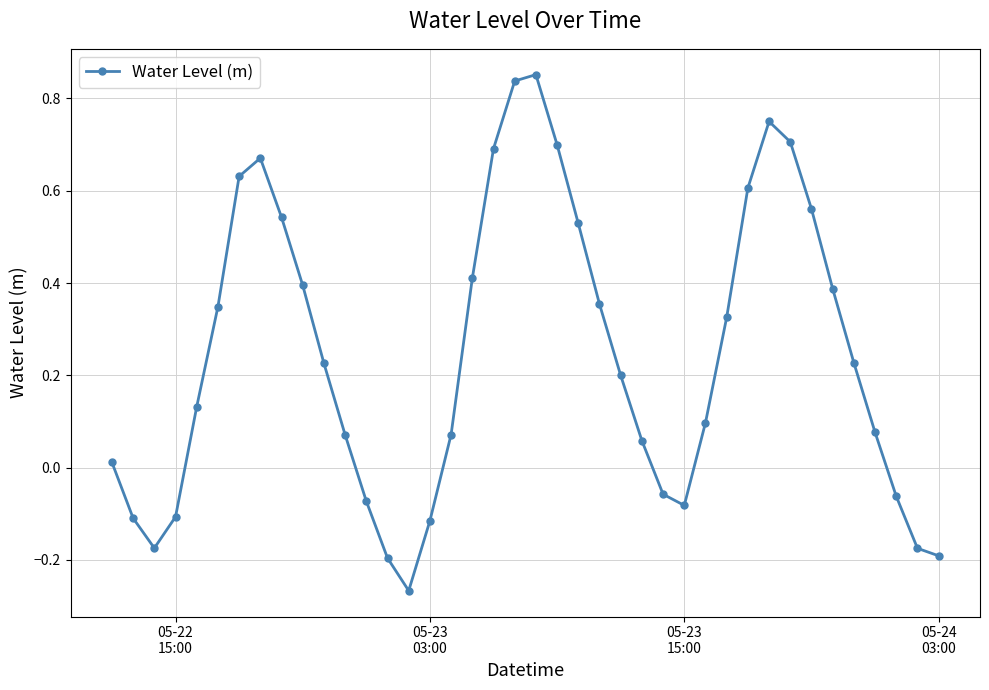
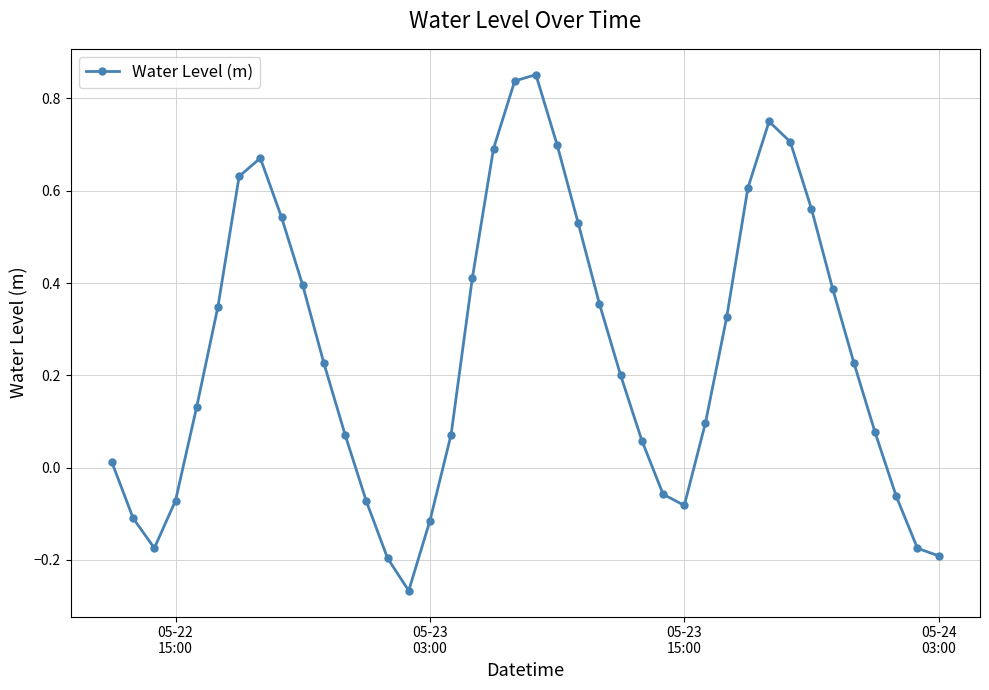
05-22 15:00: -0.11 -> -0.07
